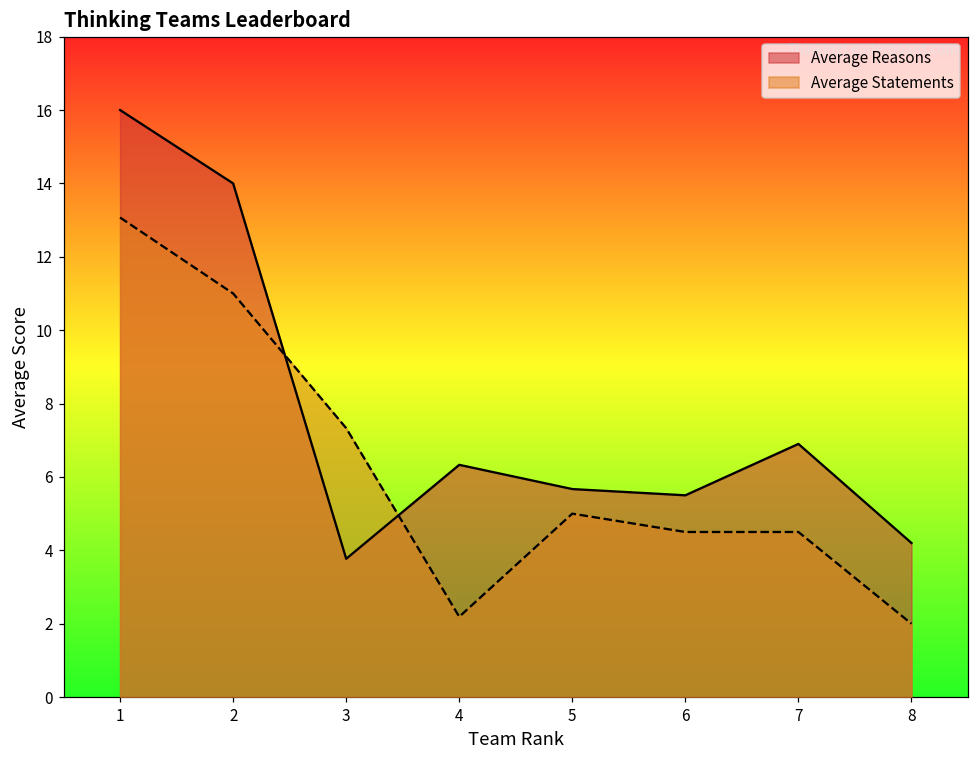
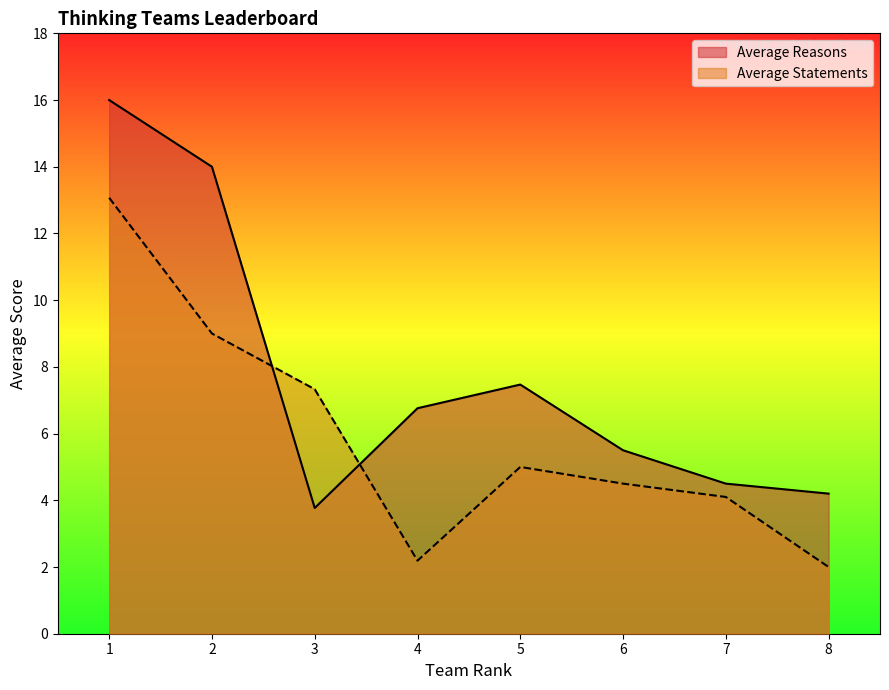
Average Statements, 2: 11 -> 9
Average Reasons, 4: 6.3 -> 6.8
Average Reasons, 5: 5.7 -> 7.5
Average Reasons, 7: 6.9 -> 4.5
Average Statements, 7: 4.5 -> 4.1
